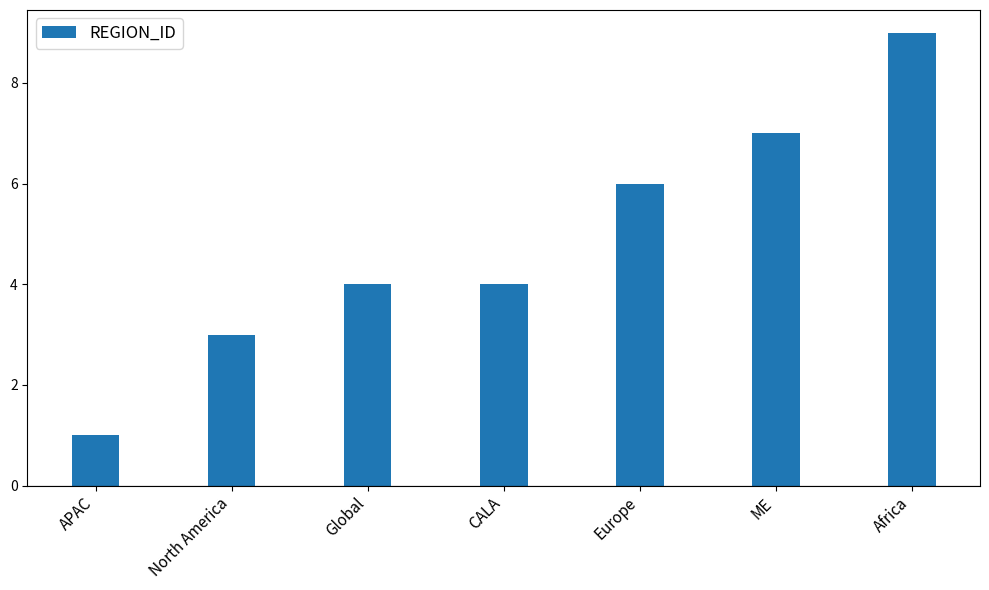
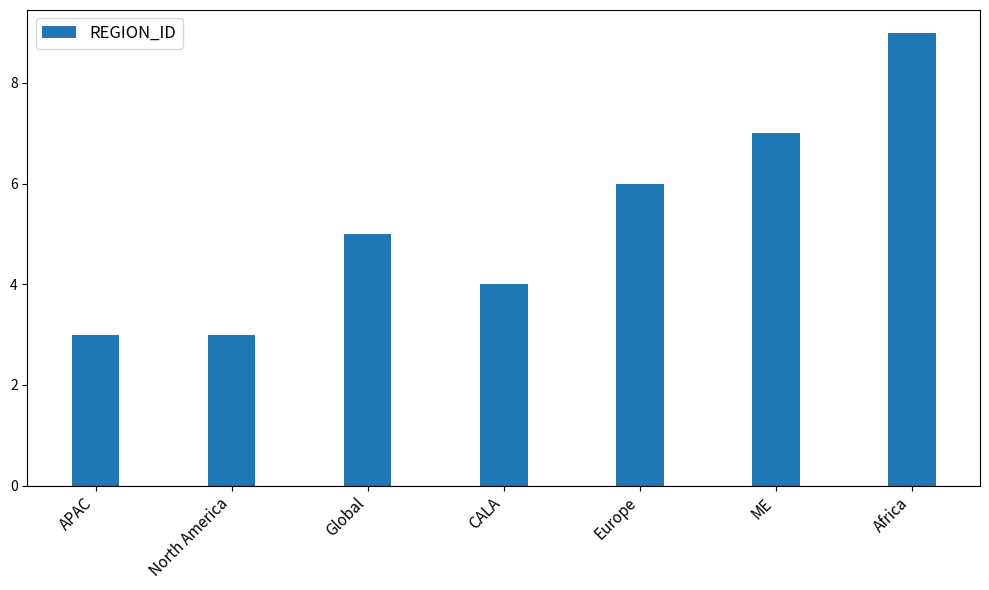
APAC: 1 -> 3
Global: 4 -> 5
